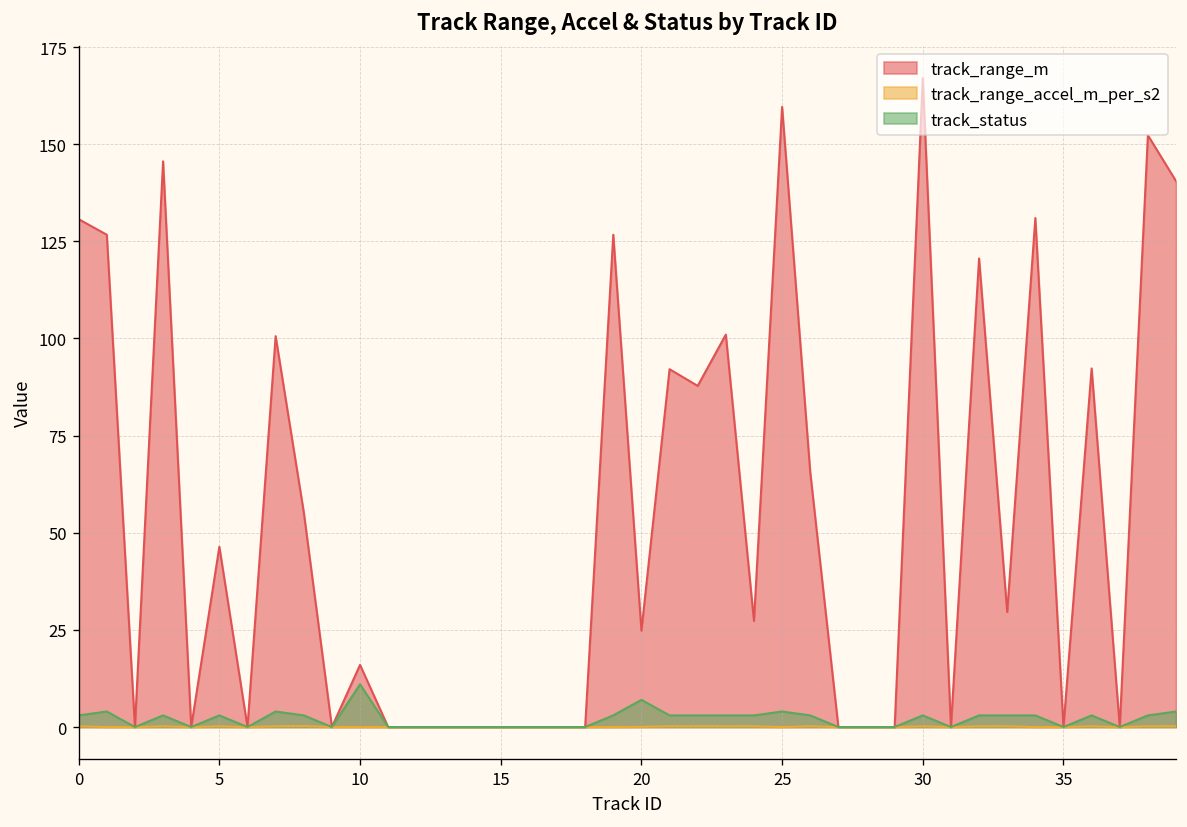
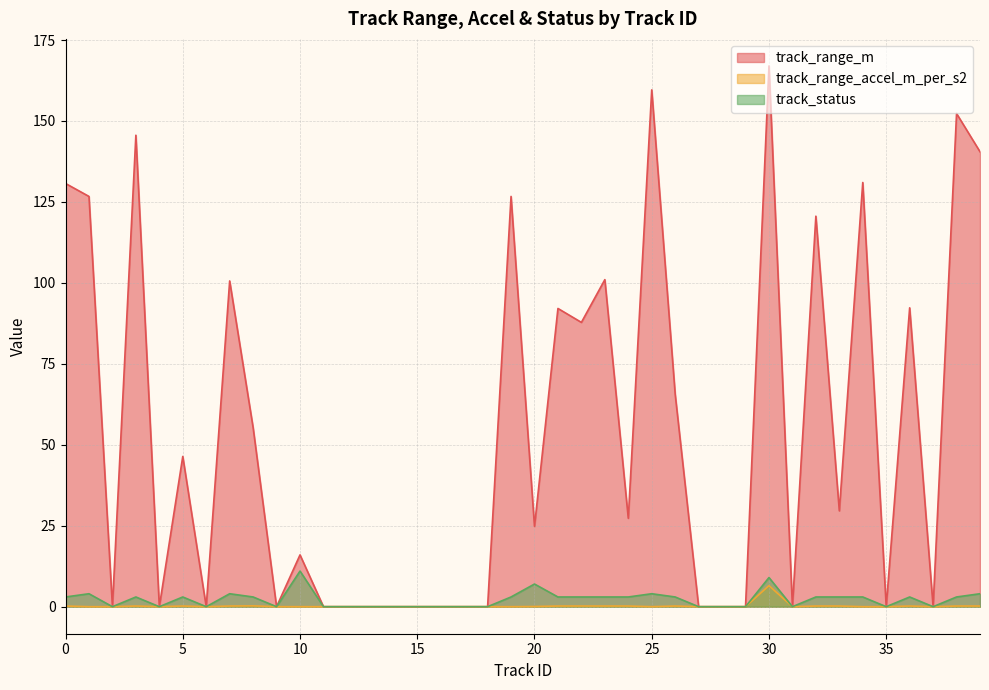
track_range_accel_m_per_s2, 30: 0 -> 7
track_status, 30: 3 -> 9
